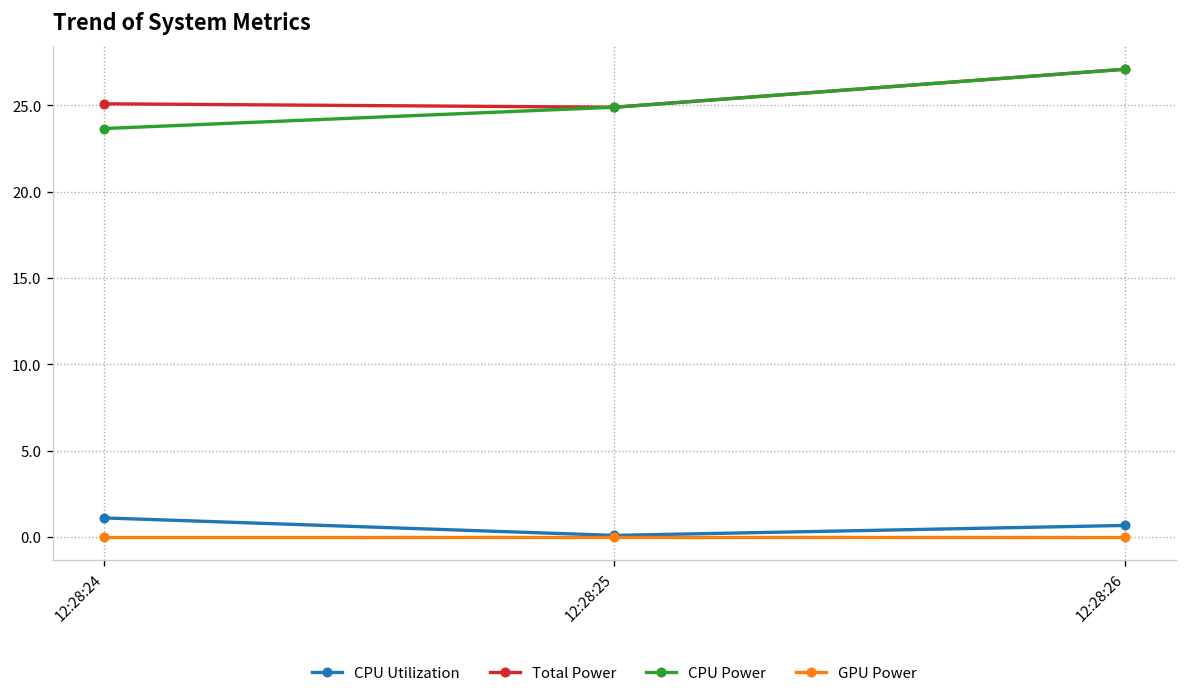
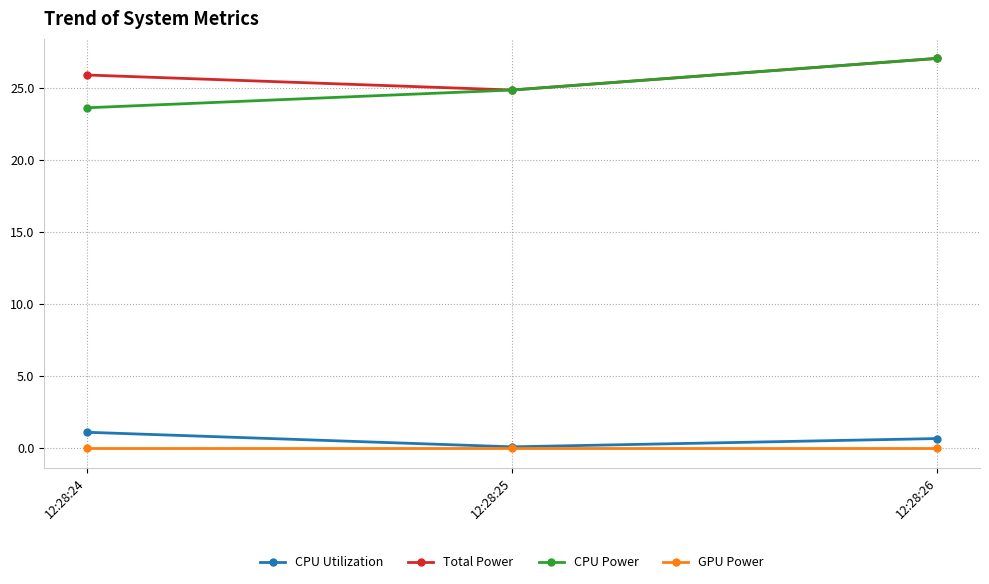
Total Power, 12:28:24: 25.1 -> 25.9
